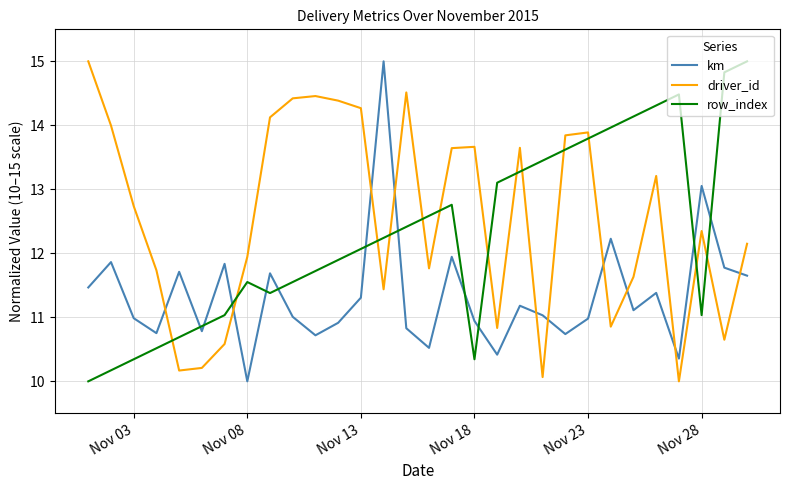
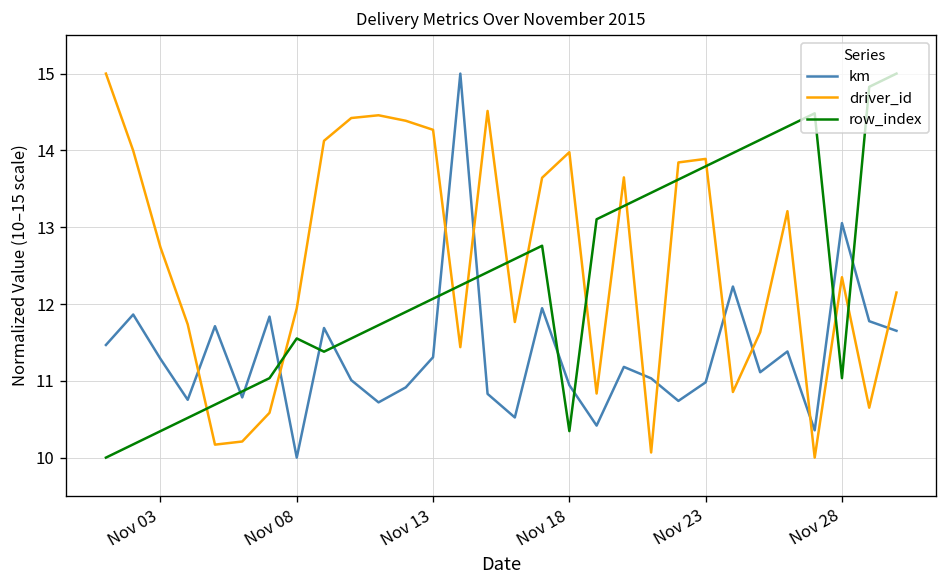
km, Nov 03: 11.0 -> 11.3
driver_id, Nov 18: 13.7 -> 14.0
